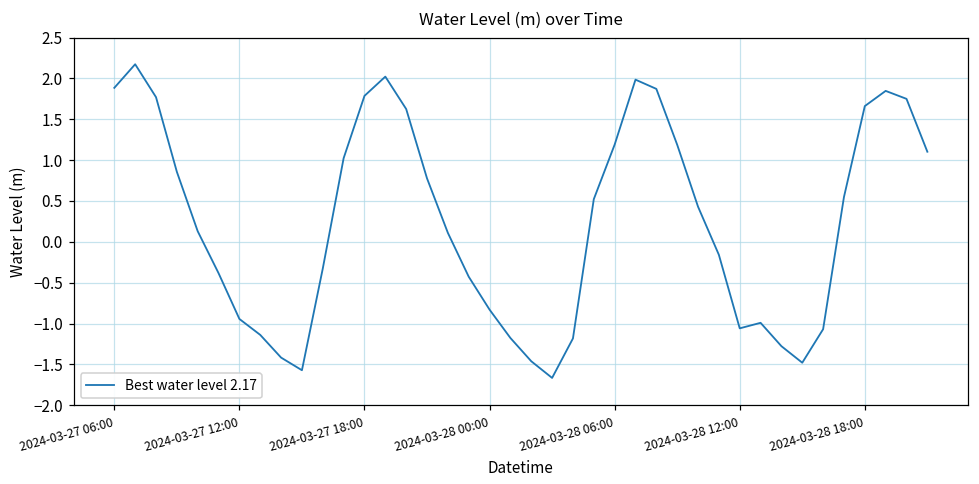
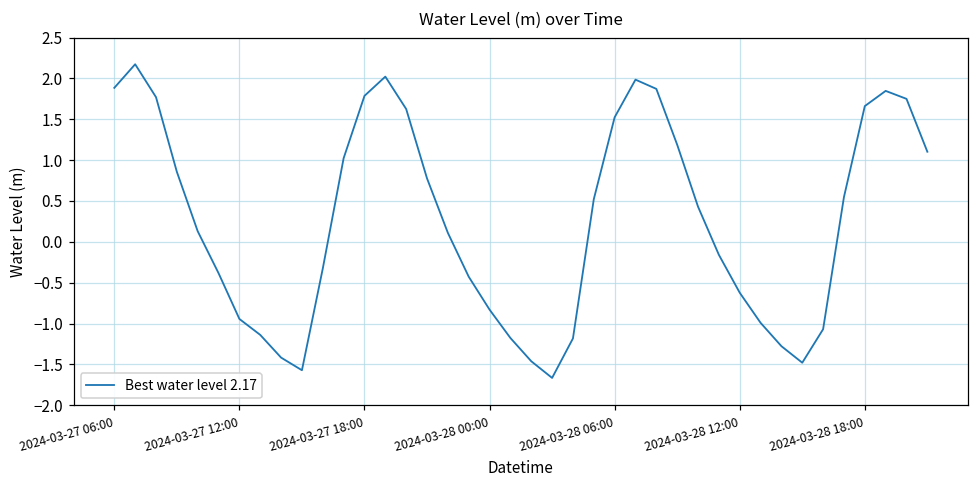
2024-03-28 06:00: 1.2 -> 1.5
2024-03-28 12:00: -1.1 -> -0.6
